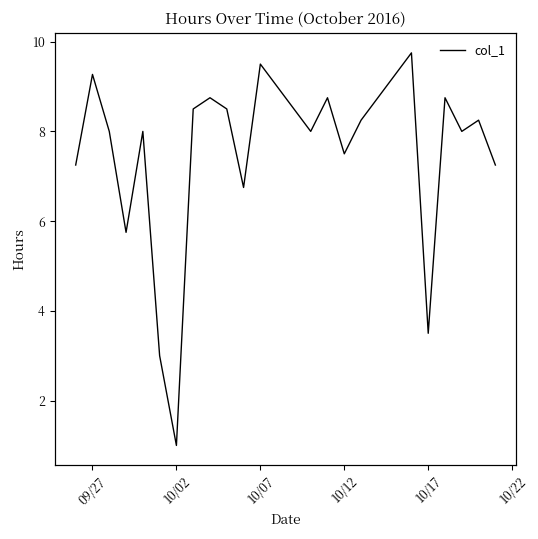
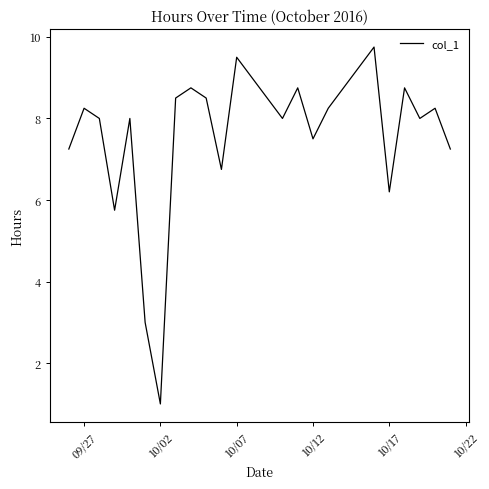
09/27: 9.3 -> 8.3
10/17: 3.5 -> 6.2
